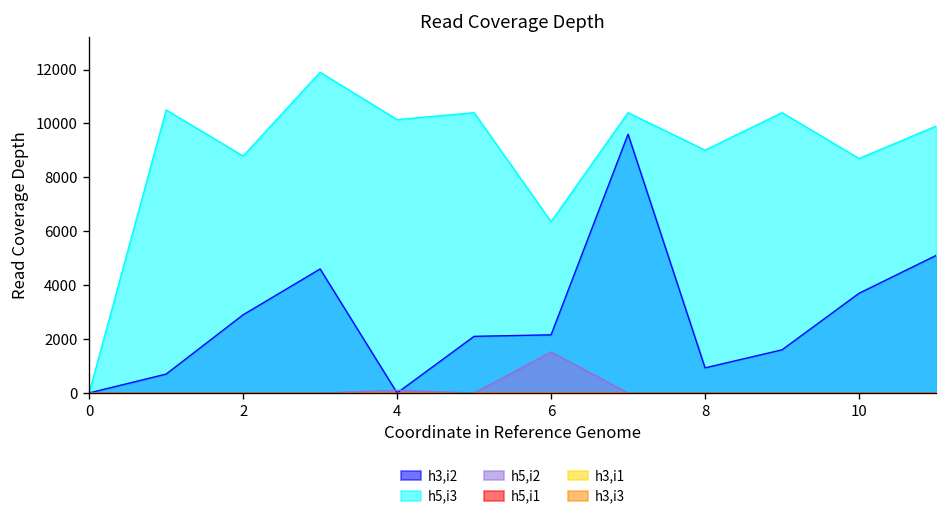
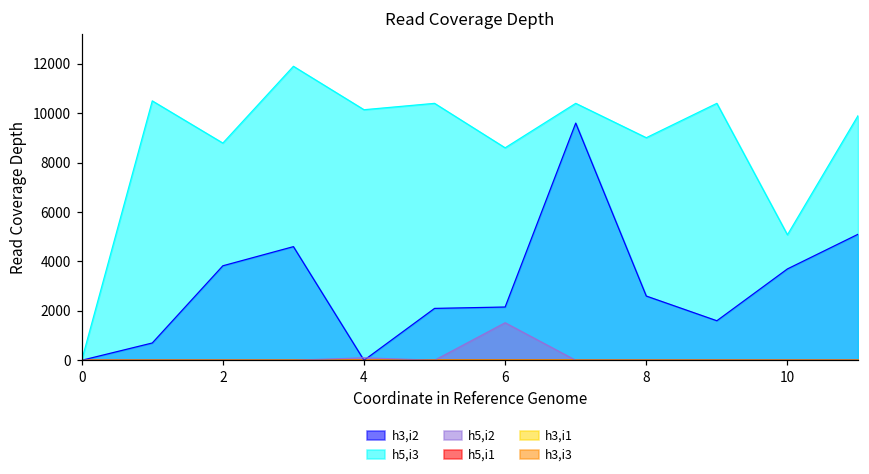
h3,i2, 2: 2900 -> 3800
h5,i3, 6: 6400 -> 8600
h3,i2, 8: 900 -> 2600
h5,i3, 10: 8700 -> 5100
